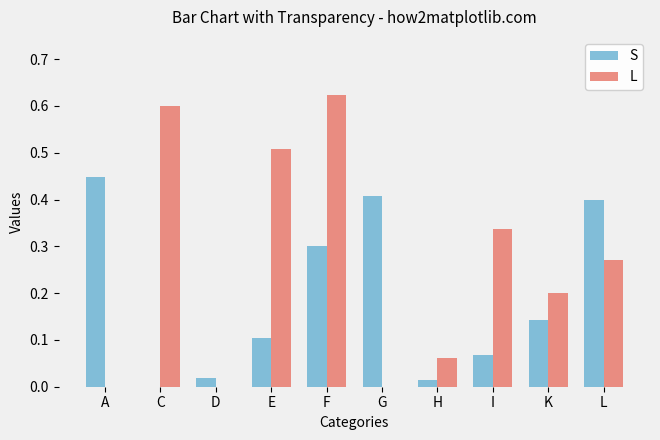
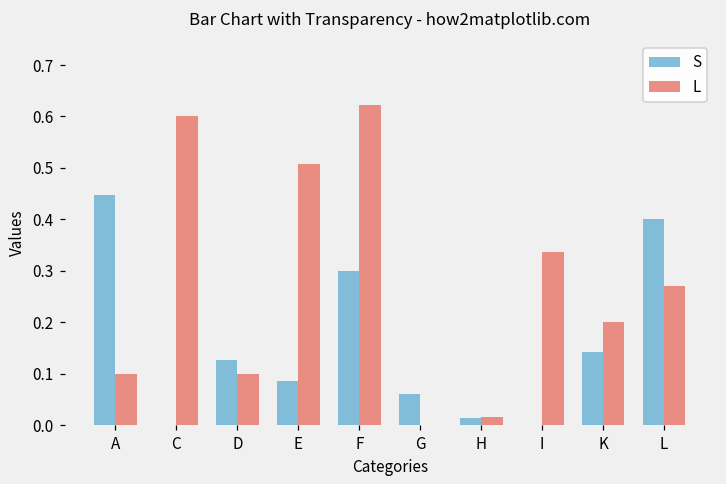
L, A: 0.0 -> 0.1
S, D: 0.02 -> 0.13
L, D: 0.0 -> 0.1
S, E: 0.10 -> 0.09
S, G: 0.41 -> 0.06
L, H: 0.06 -> 0.02
S, I: 0.07 -> 0.00
